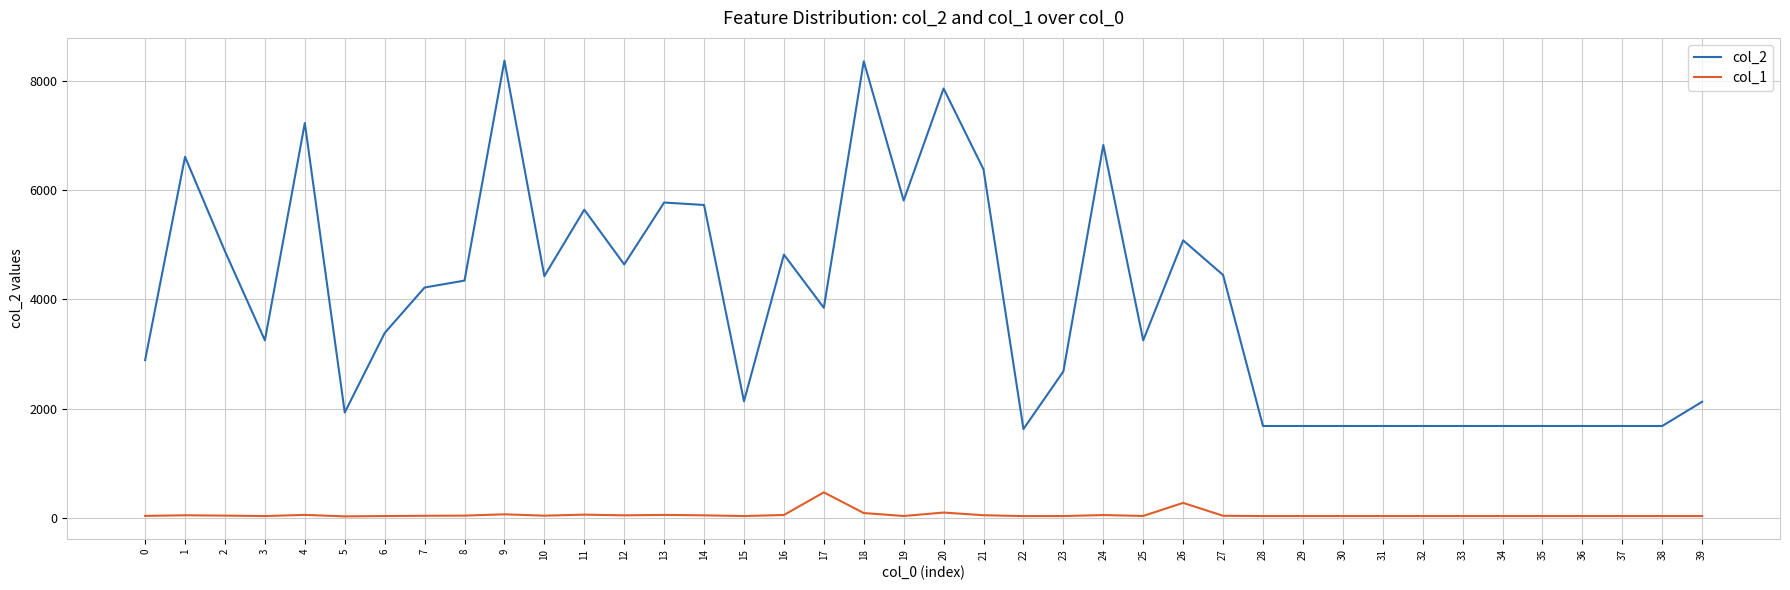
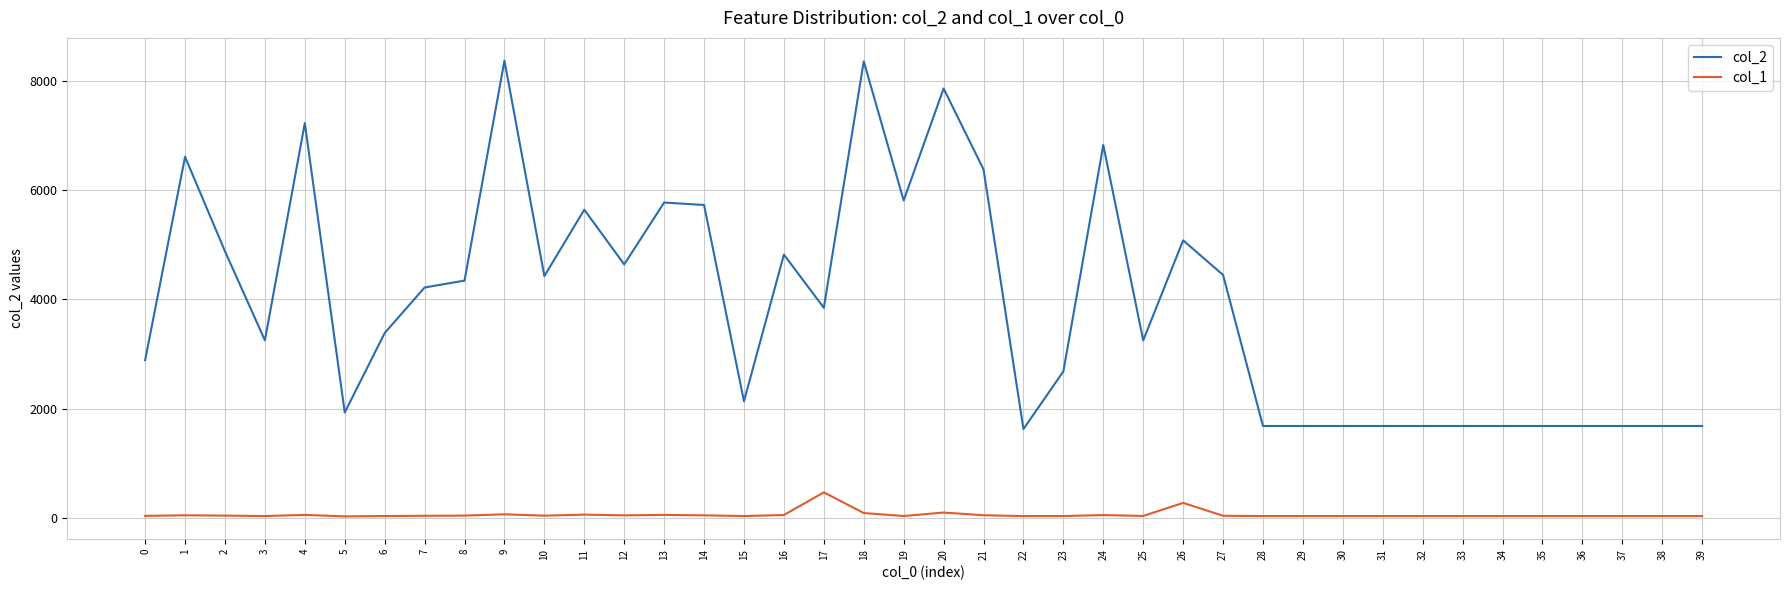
col_2, 39: 2100 -> 1700
